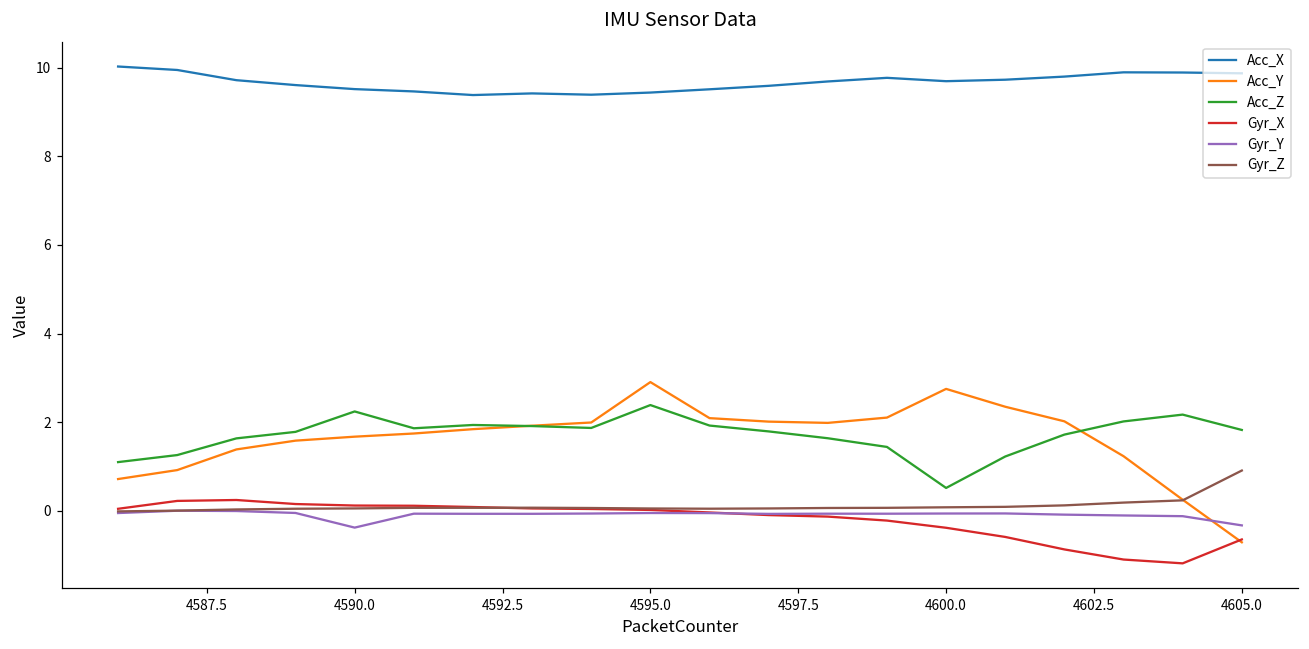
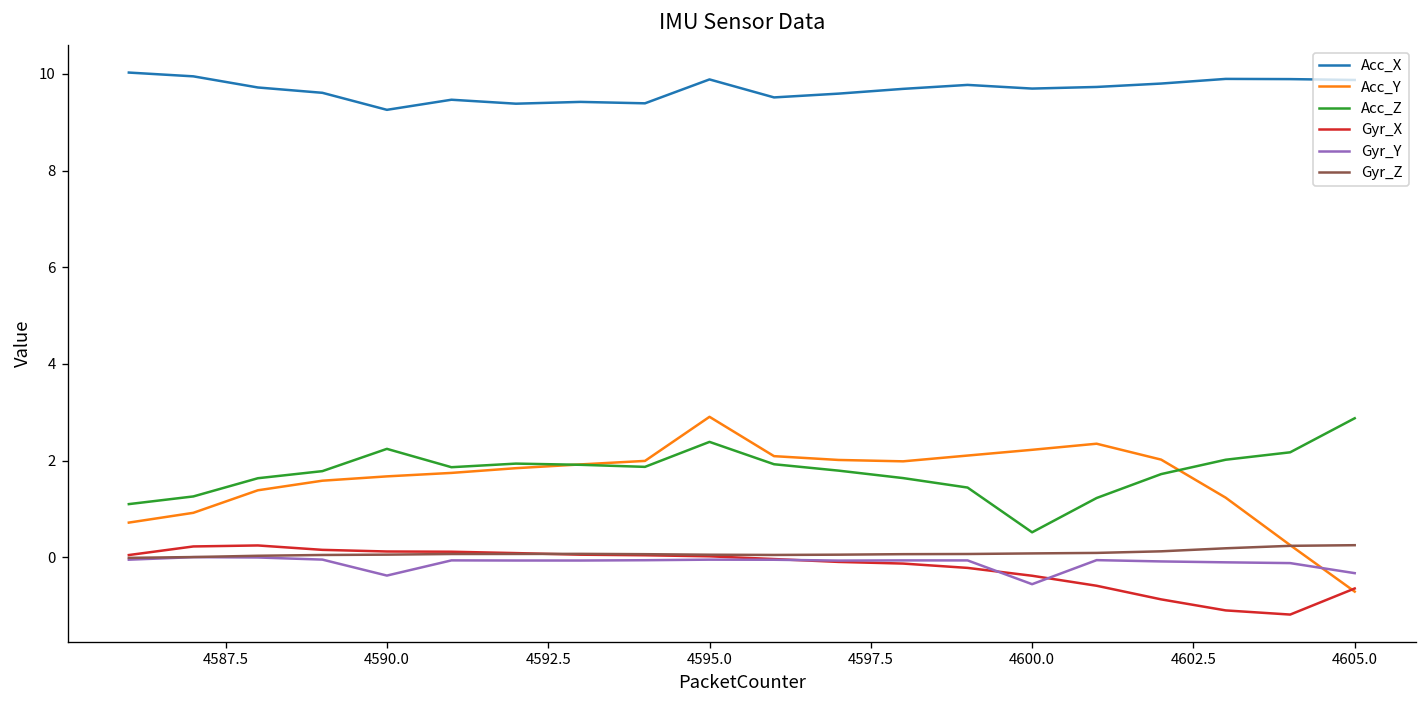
Acc_X, 4590.0: 9.5 -> 9.3
Acc_X, 4595.0: 9.4 -> 9.9
Acc_Y, 4600.0: 2.8 -> 2.2
Gyr_Y, 4600.0: -0.1 -> -0.6
Acc_Z, 4605.0: 1.8 -> 2.9
Gyr_Z, 4605.0: 0.9 -> 0.2
